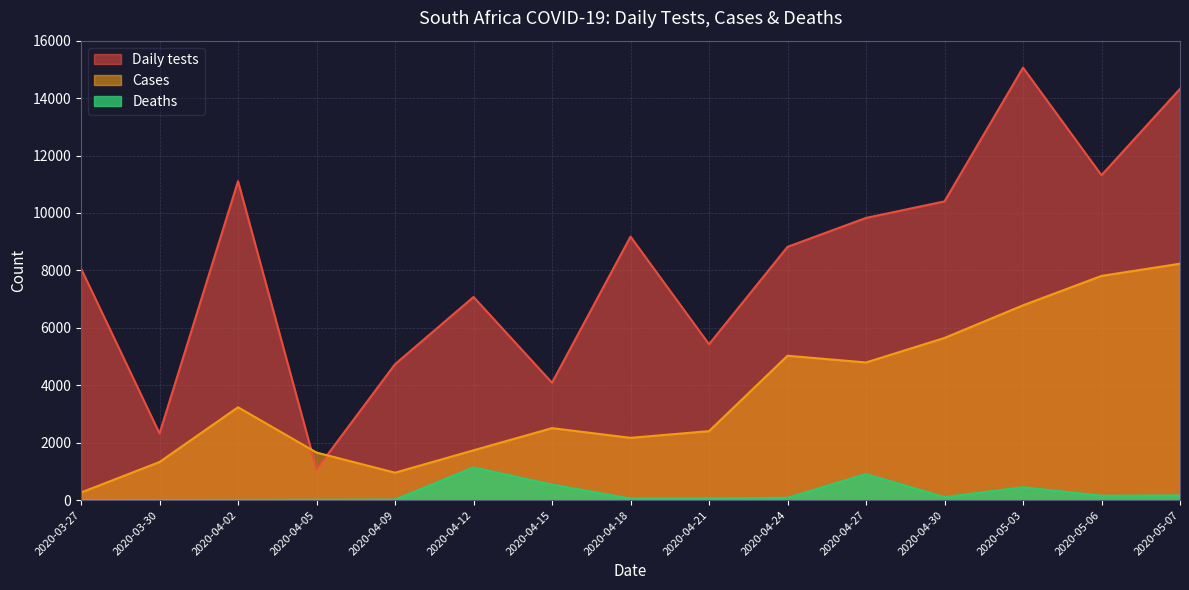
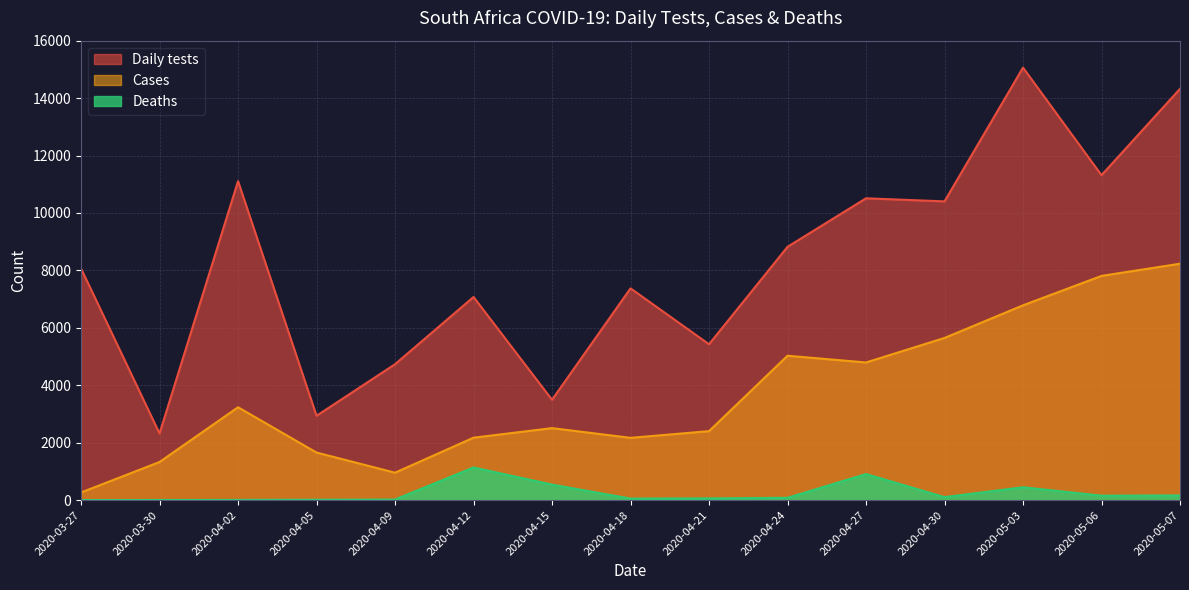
Daily tests, 2020-04-05: 1100 -> 2900
Cases, 2020-04-12: 1700 -> 2200
Daily tests, 2020-04-15: 4100 -> 3500
Daily tests, 2020-04-18: 9200 -> 7400
Daily tests, 2020-04-27: 9800 -> 10500
